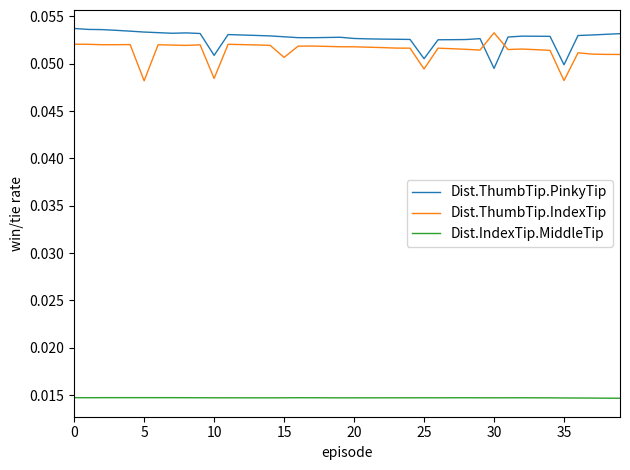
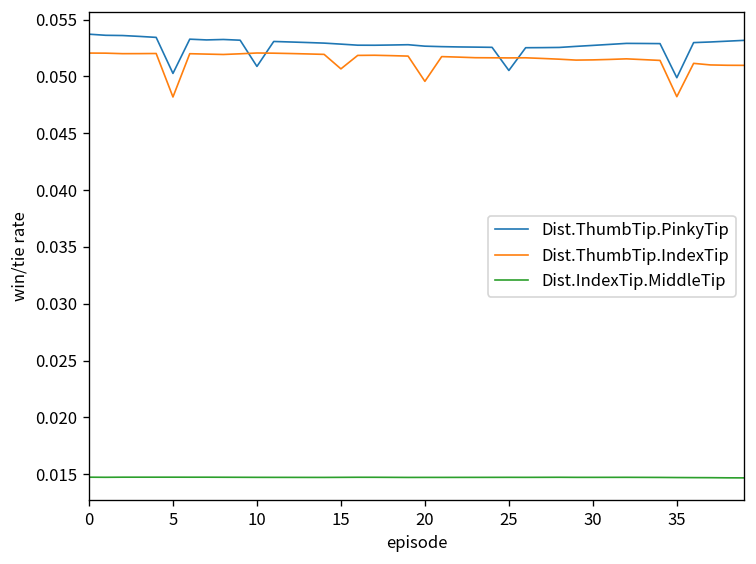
Dist.ThumbTip.PinkyTip, 5: 0.053 -> 0.050
Dist.ThumbTip.IndexTip, 10: 0.048 -> 0.052
Dist.ThumbTip.IndexTip, 20: 0.052 -> 0.050
Dist.ThumbTip.IndexTip, 25: 0.049 -> 0.052
Dist.ThumbTip.PinkyTip, 30: 0.049 -> 0.053
Dist.ThumbTip.IndexTip, 30: 0.053 -> 0.051
